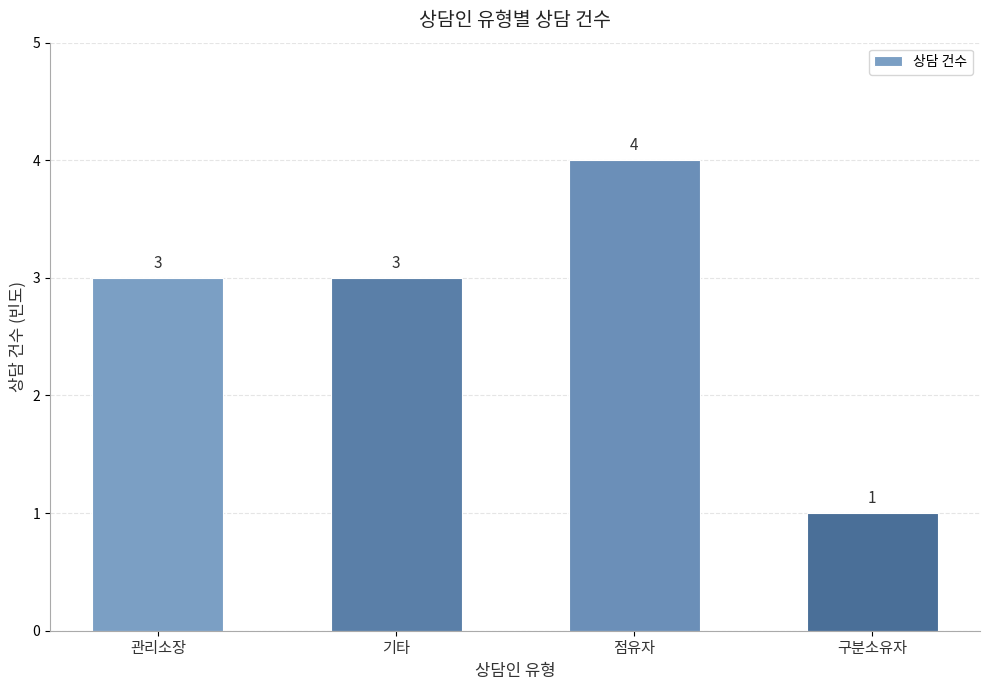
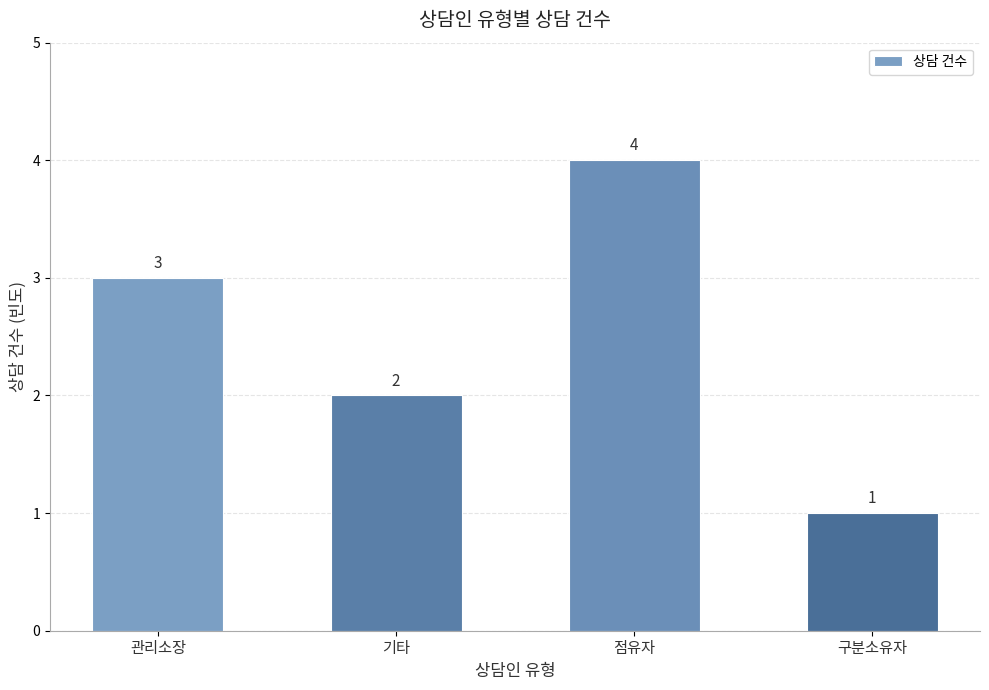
기타: 3 -> 2
